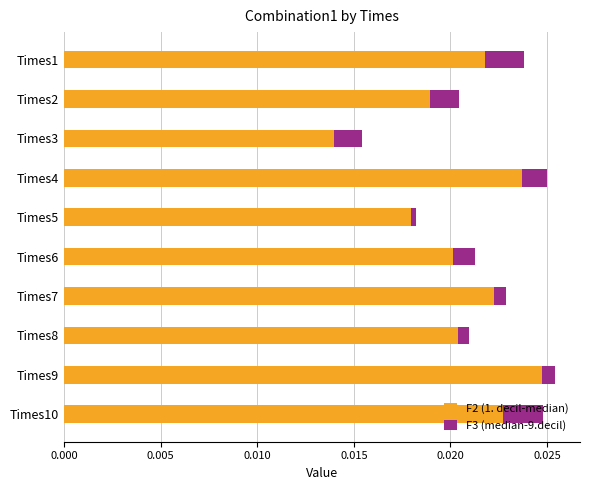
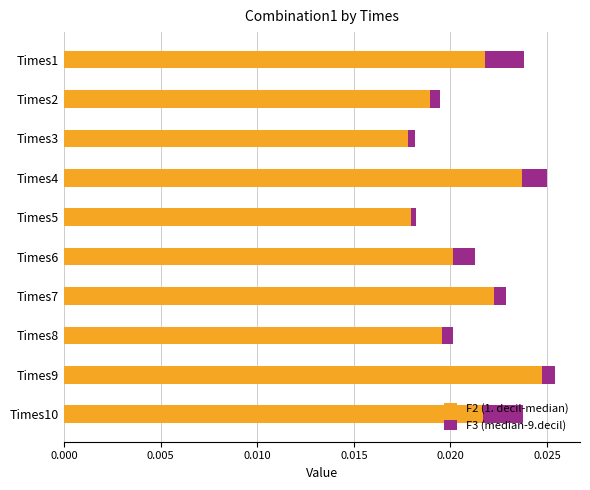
F3 (median-9.decil), Times2: 0.0015 -> 0.0005
F2 (1. decil-median), Times3: 0.0140 -> 0.0178
F3 (median-9.decil), Times3: 0.0014 -> 0.0003
F2 (1. decil-median), Times8: 0.0204 -> 0.0196
F2 (1. decil-median), Times10: 0.0227 -> 0.0217
